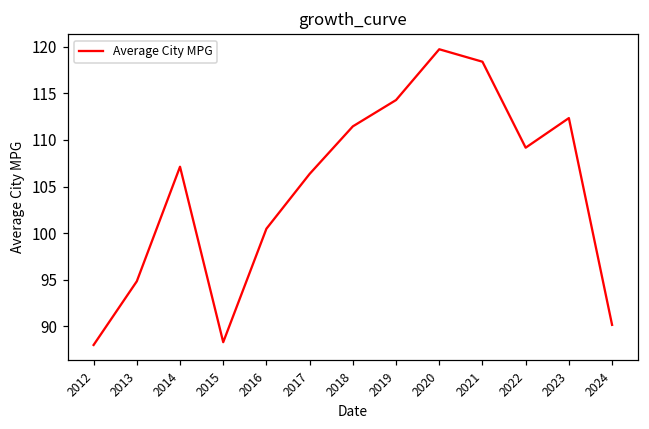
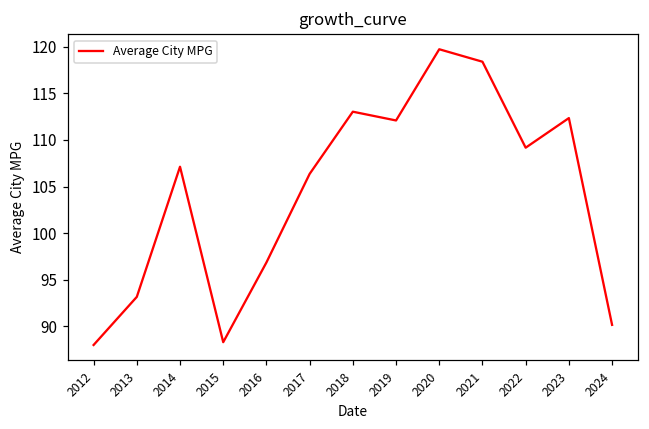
2013: 95 -> 93
2016: 100 -> 97
2018: 111 -> 113
2019: 114 -> 112
